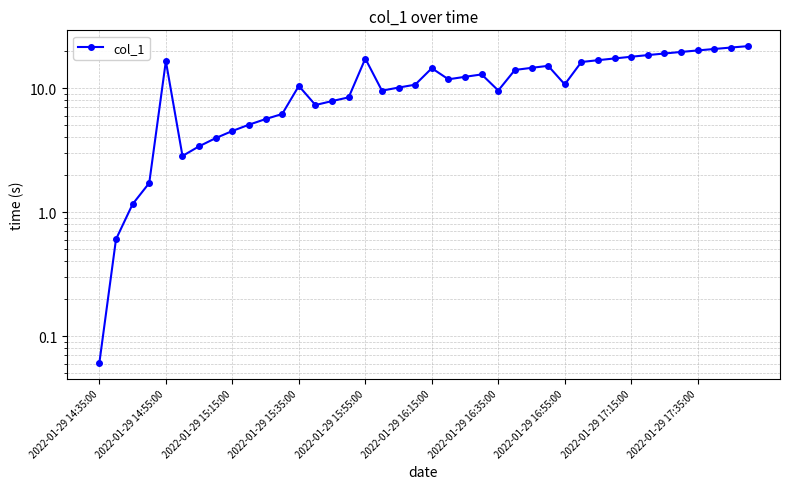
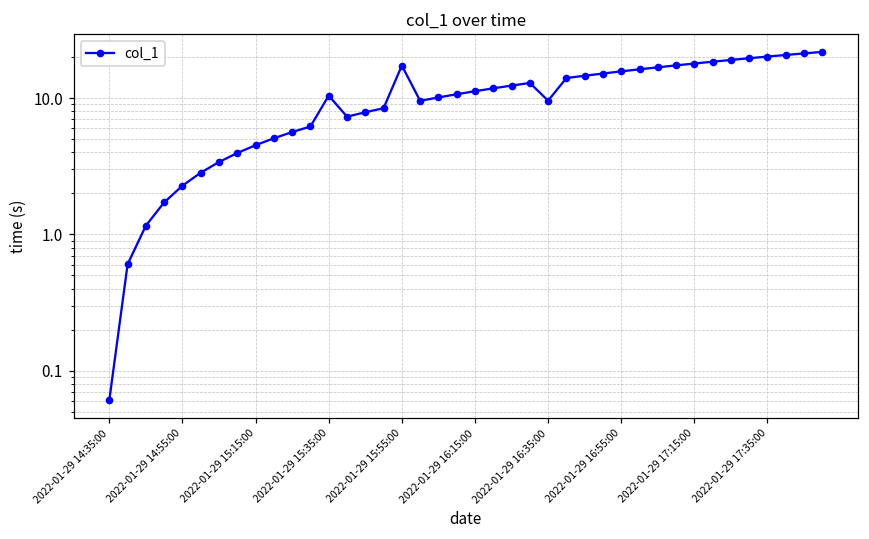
2022-01-29 14:55:00: 17 -> 2.3
2022-01-29 16:15:00: 14 -> 11
2022-01-29 16:55:00: 11 -> 16
